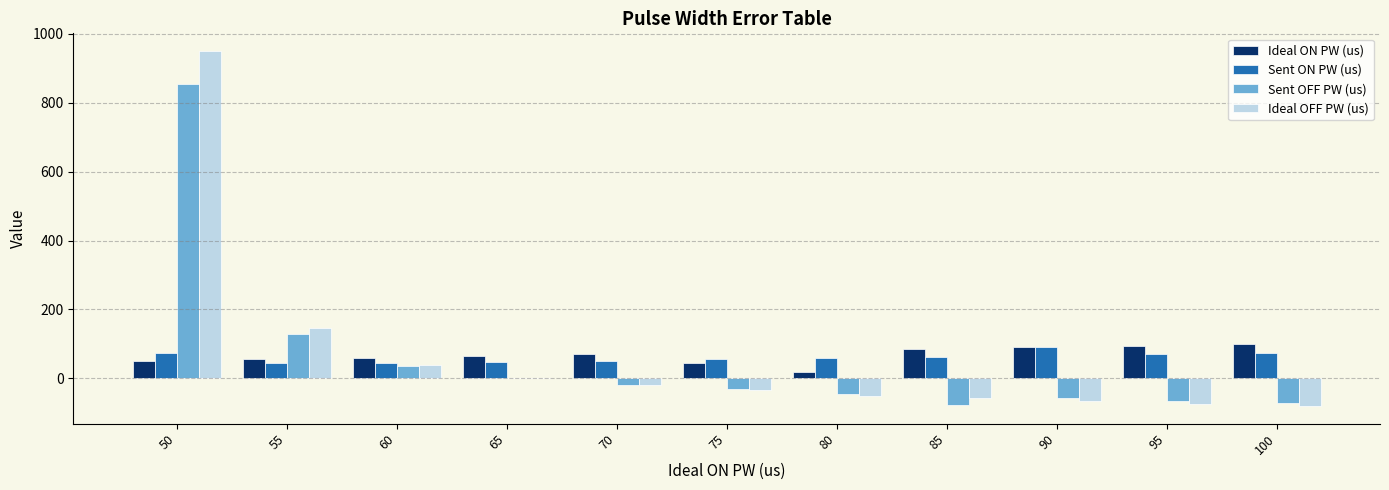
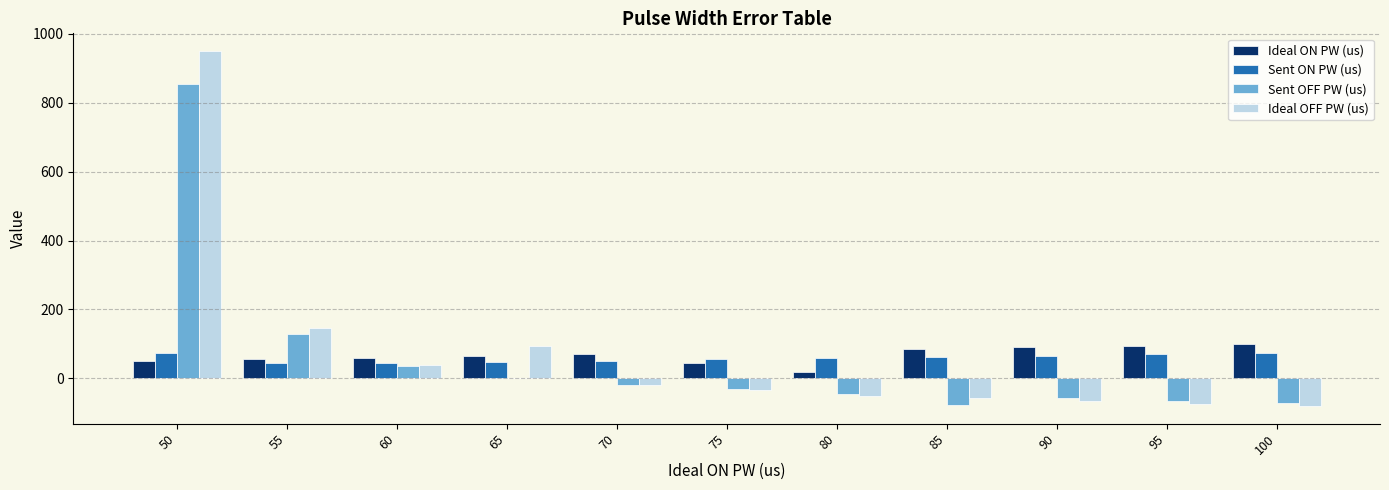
Ideal OFF PW (us), 65: 0 -> 100
Sent ON PW (us), 90: 90 -> 70
